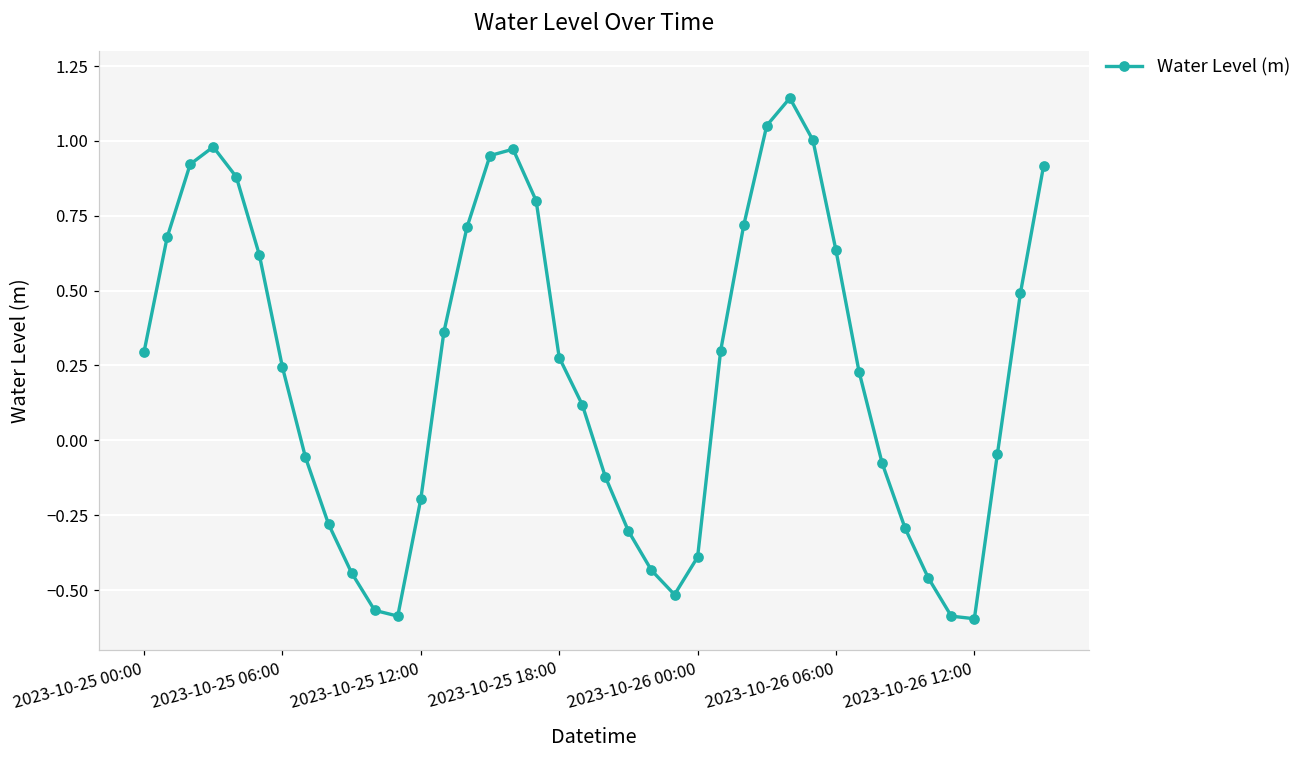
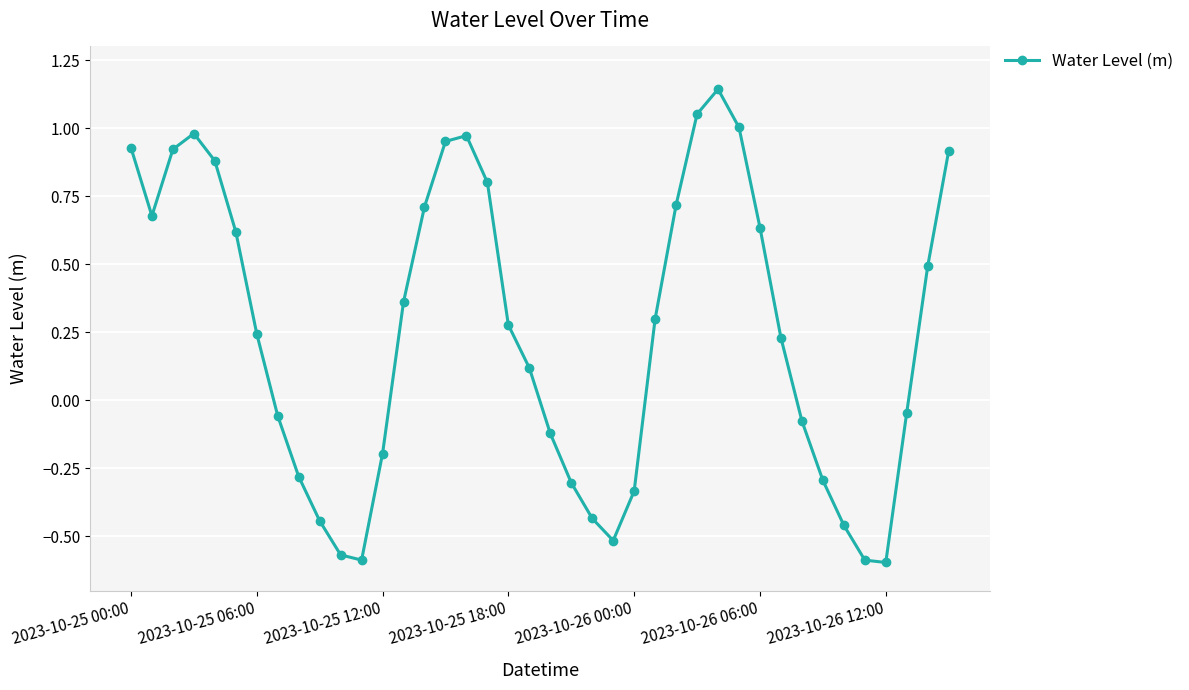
2023-10-25 00:00: 0.30 -> 0.93
2023-10-26 00:00: -0.39 -> -0.33
